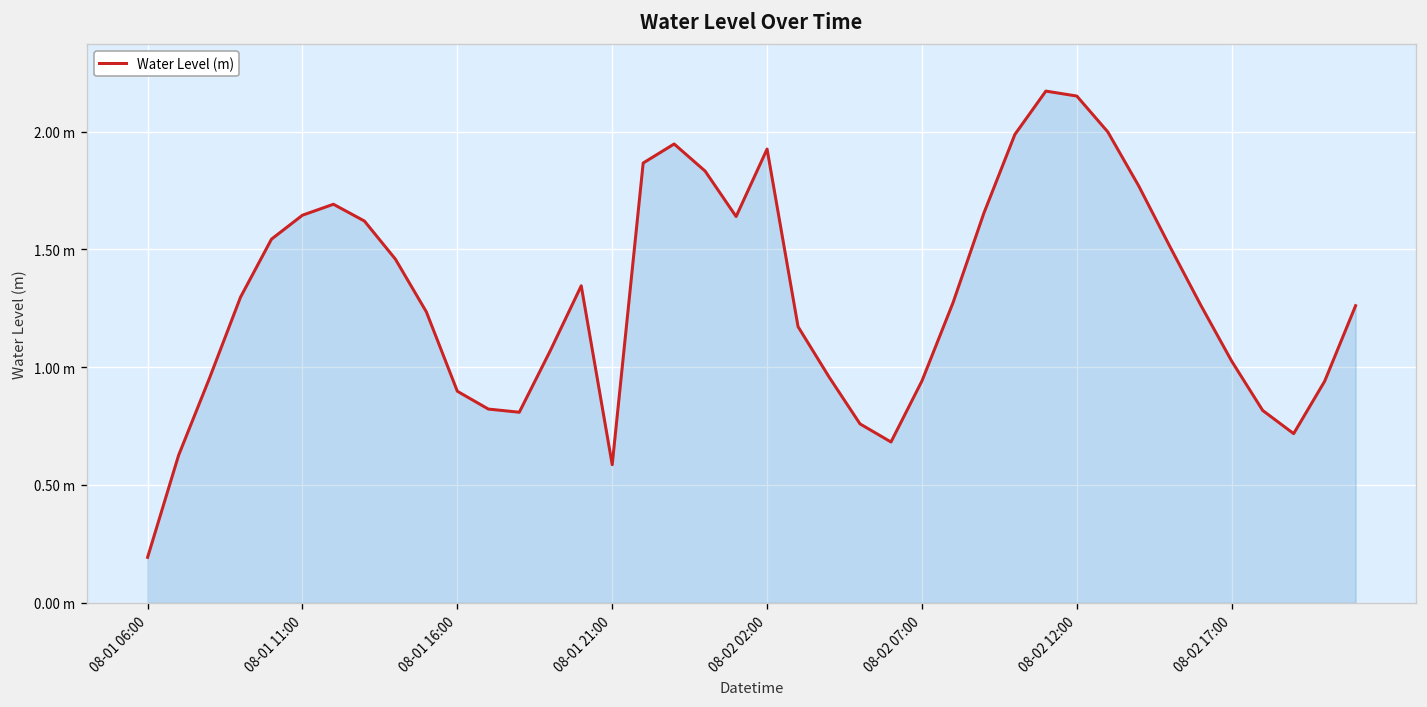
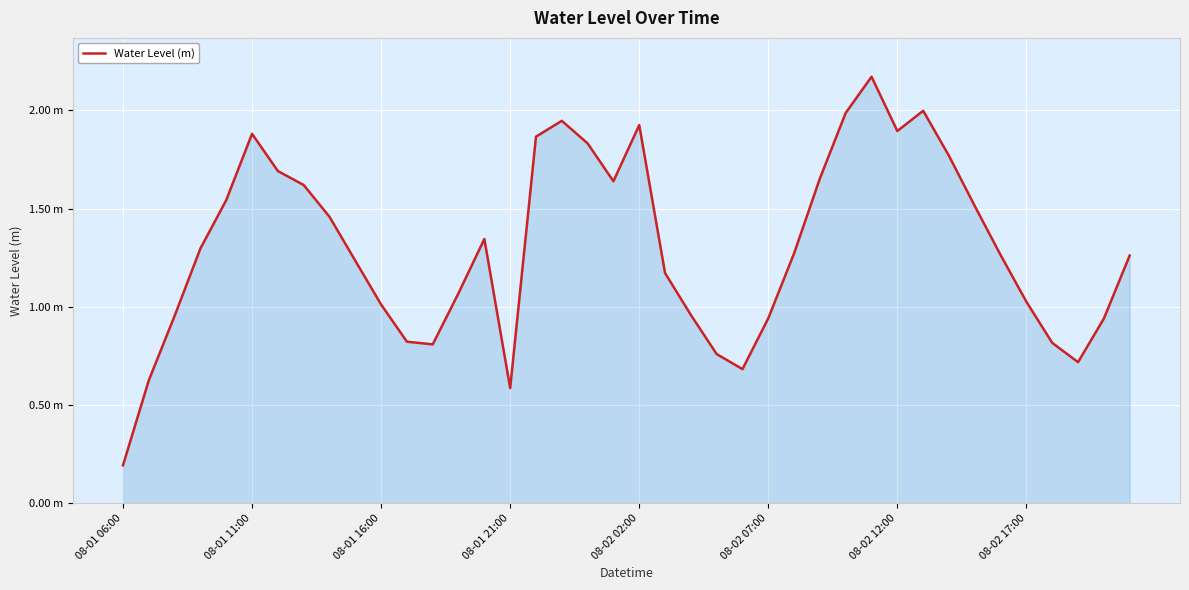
08-01 11:00: 1.65 m -> 1.88 m
08-01 16:00: 0.90 m -> 1.01 m
08-02 12:00: 2.15 m -> 1.90 m
